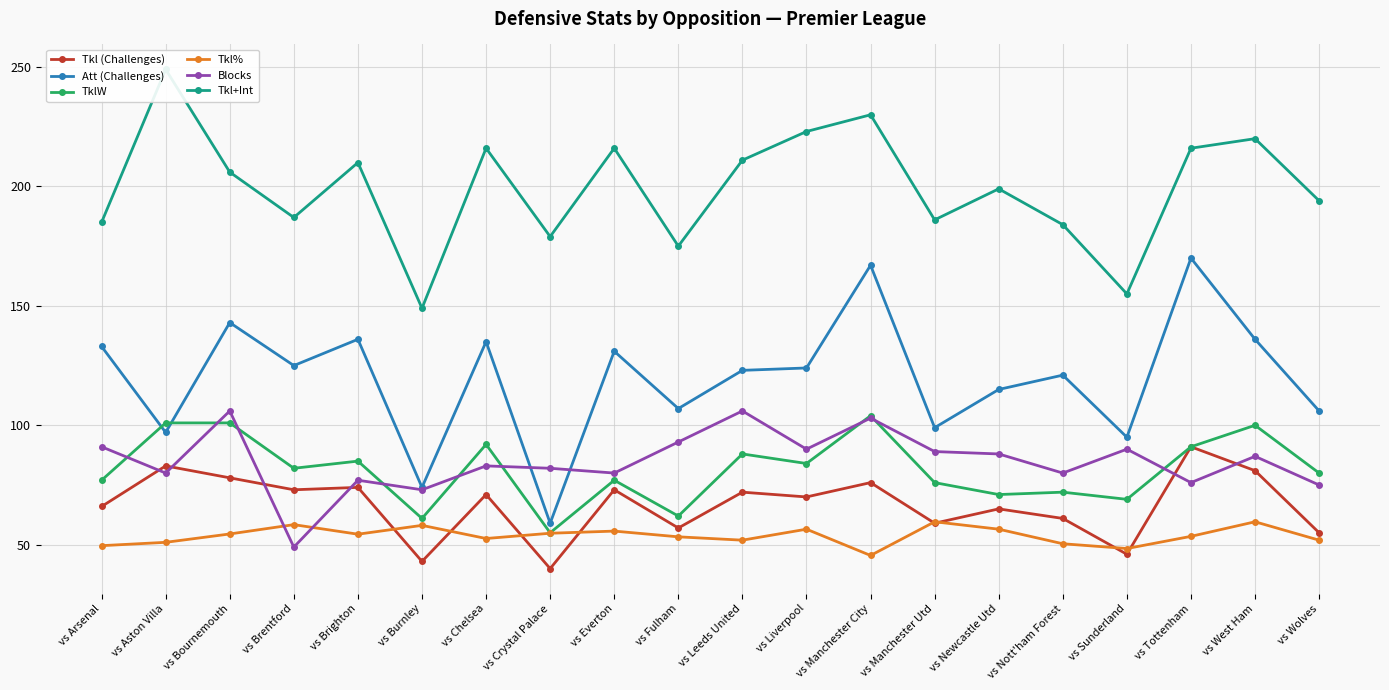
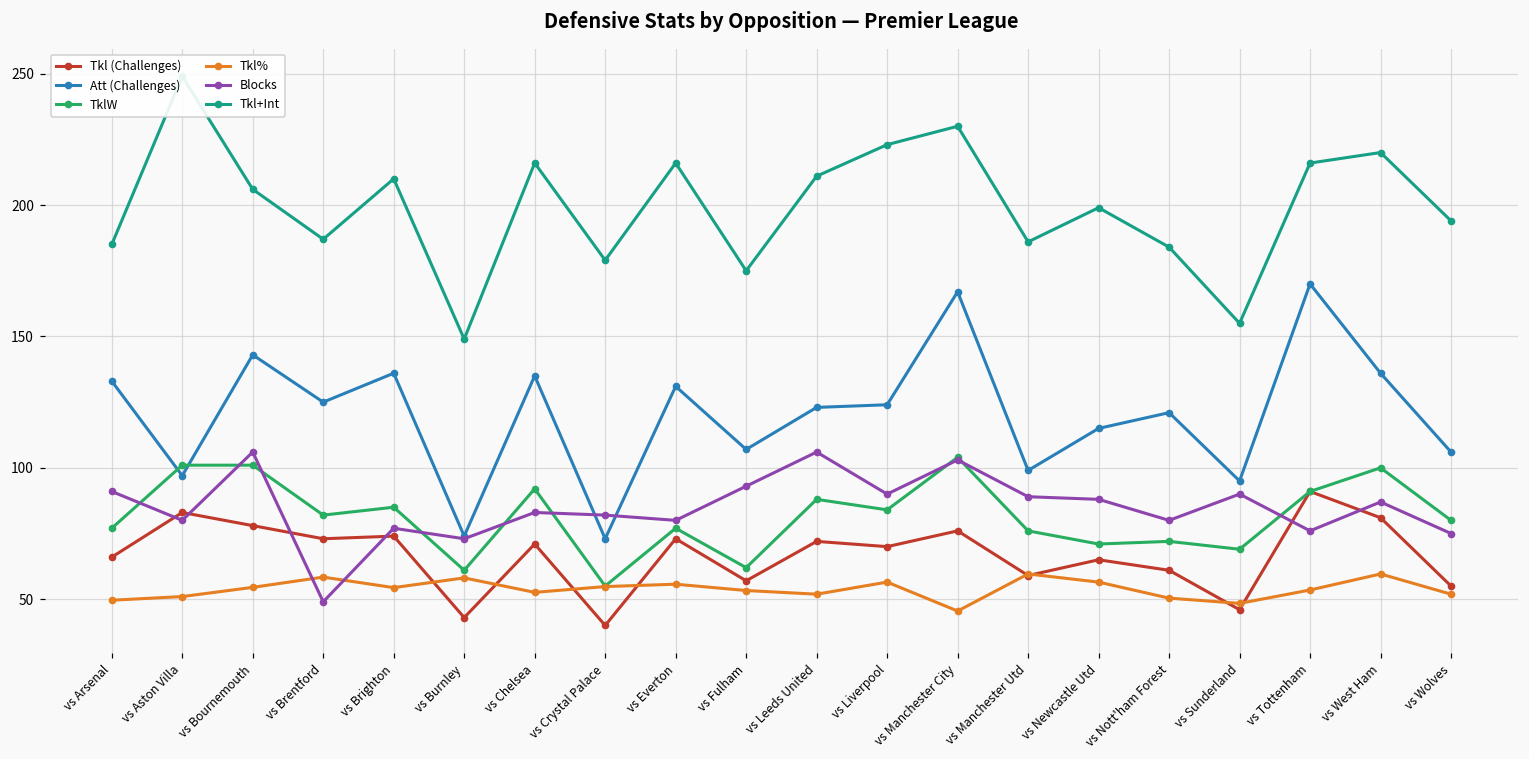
Att (Challenges), vs Crystal Palace: 59 -> 73
